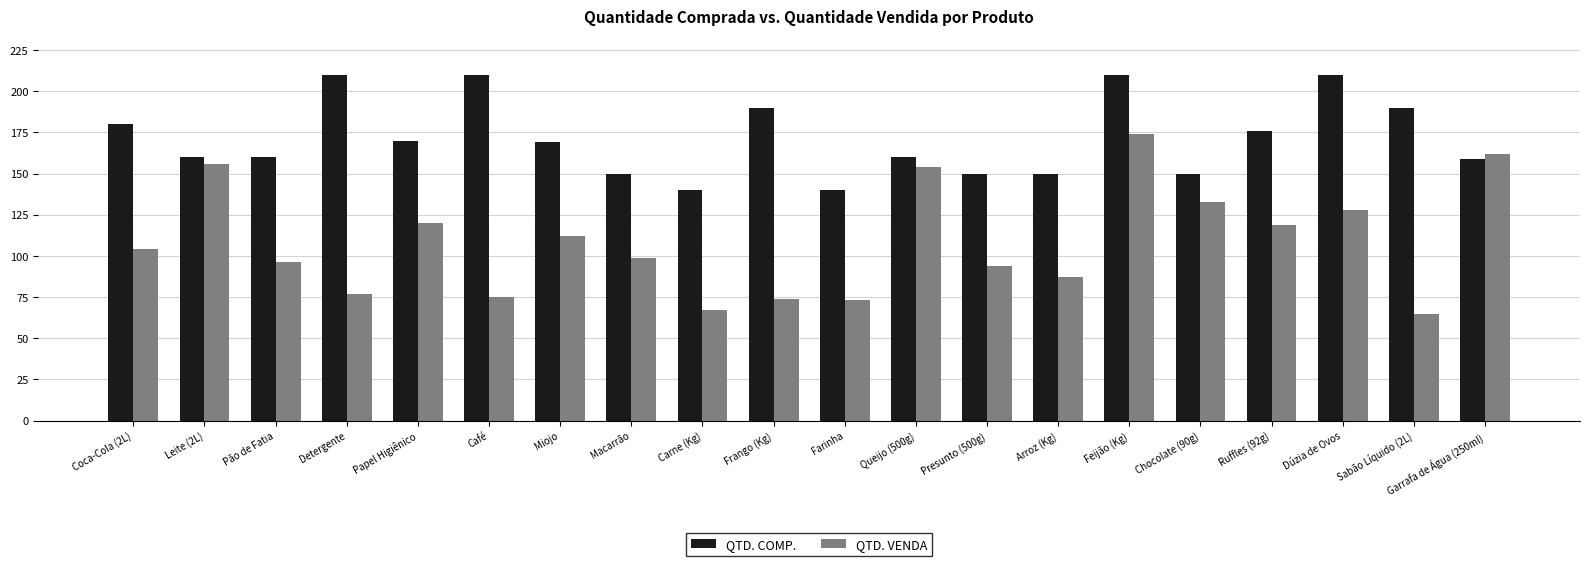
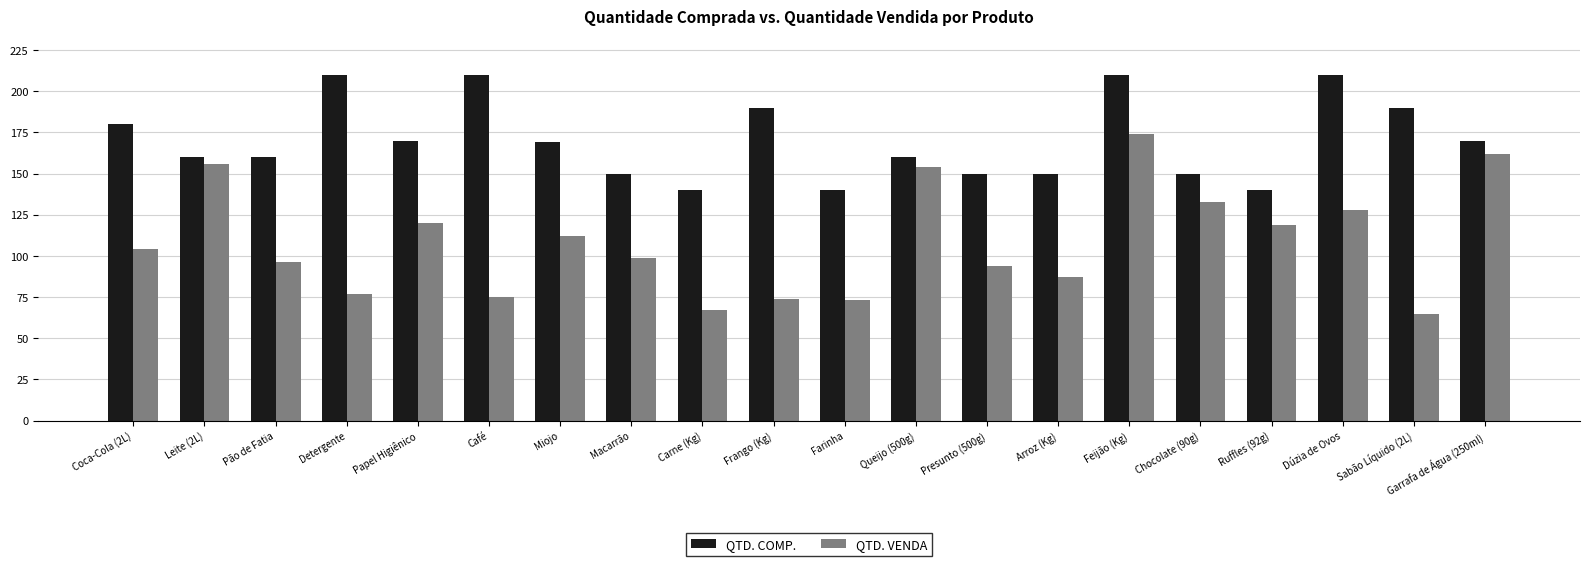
QTD. COMP., Ruffles (92g): 176 -> 140
QTD. COMP., Garrafa de Água (250ml): 159 -> 170
